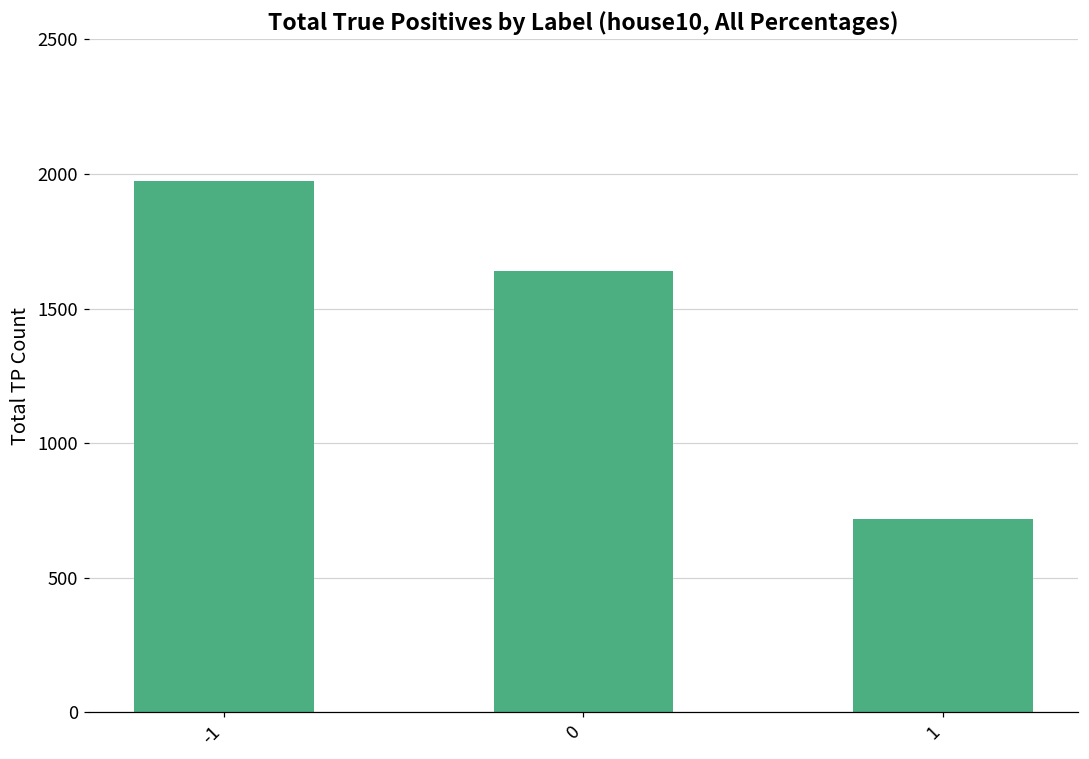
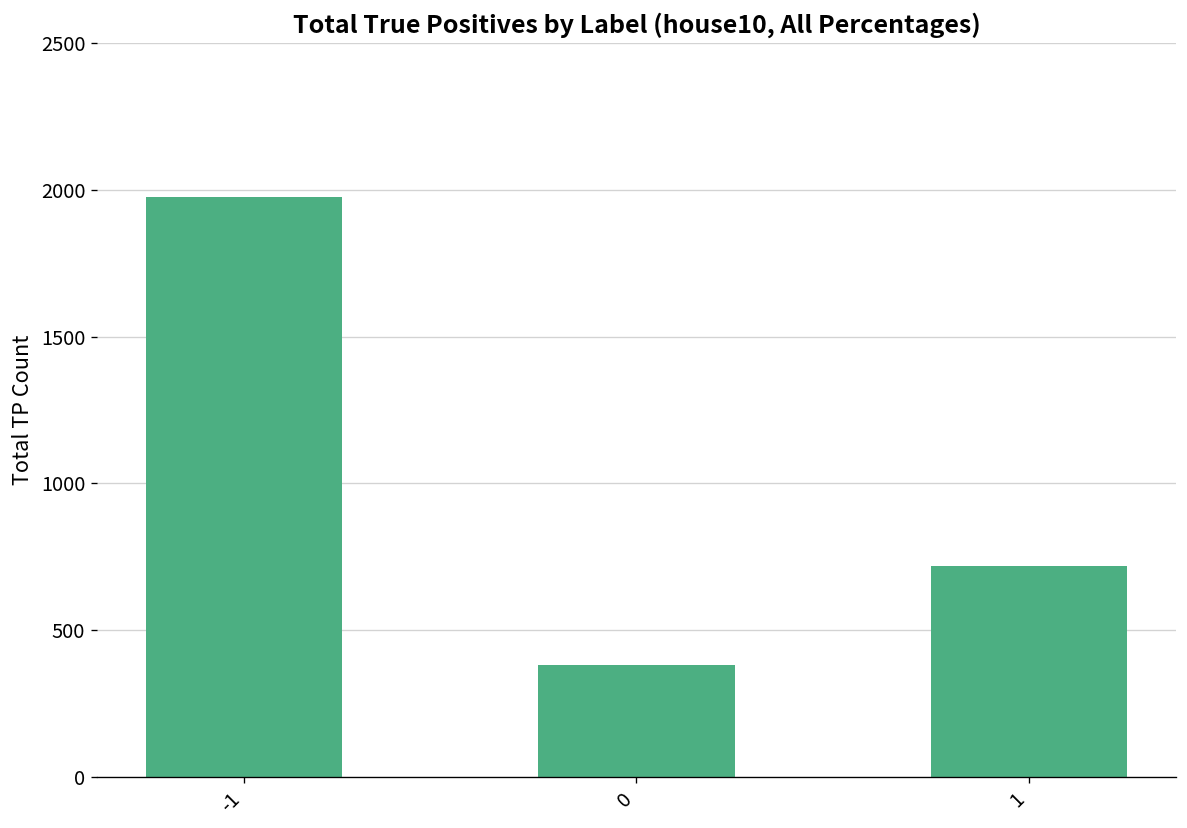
0: 1640 -> 380
